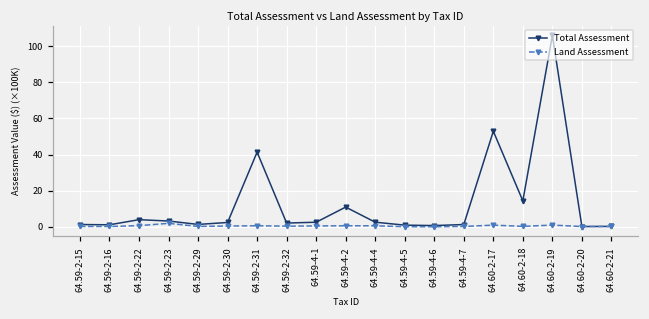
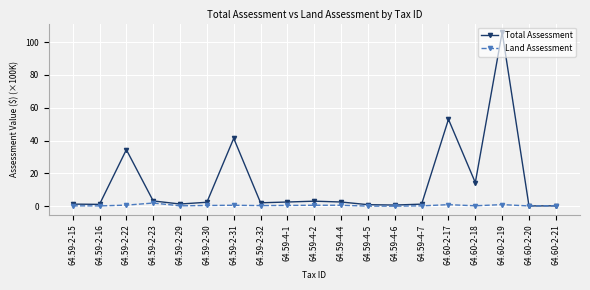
Total Assessment, 64.59-2-22: 4 -> 34
Total Assessment, 64.59-4-2: 11 -> 3
